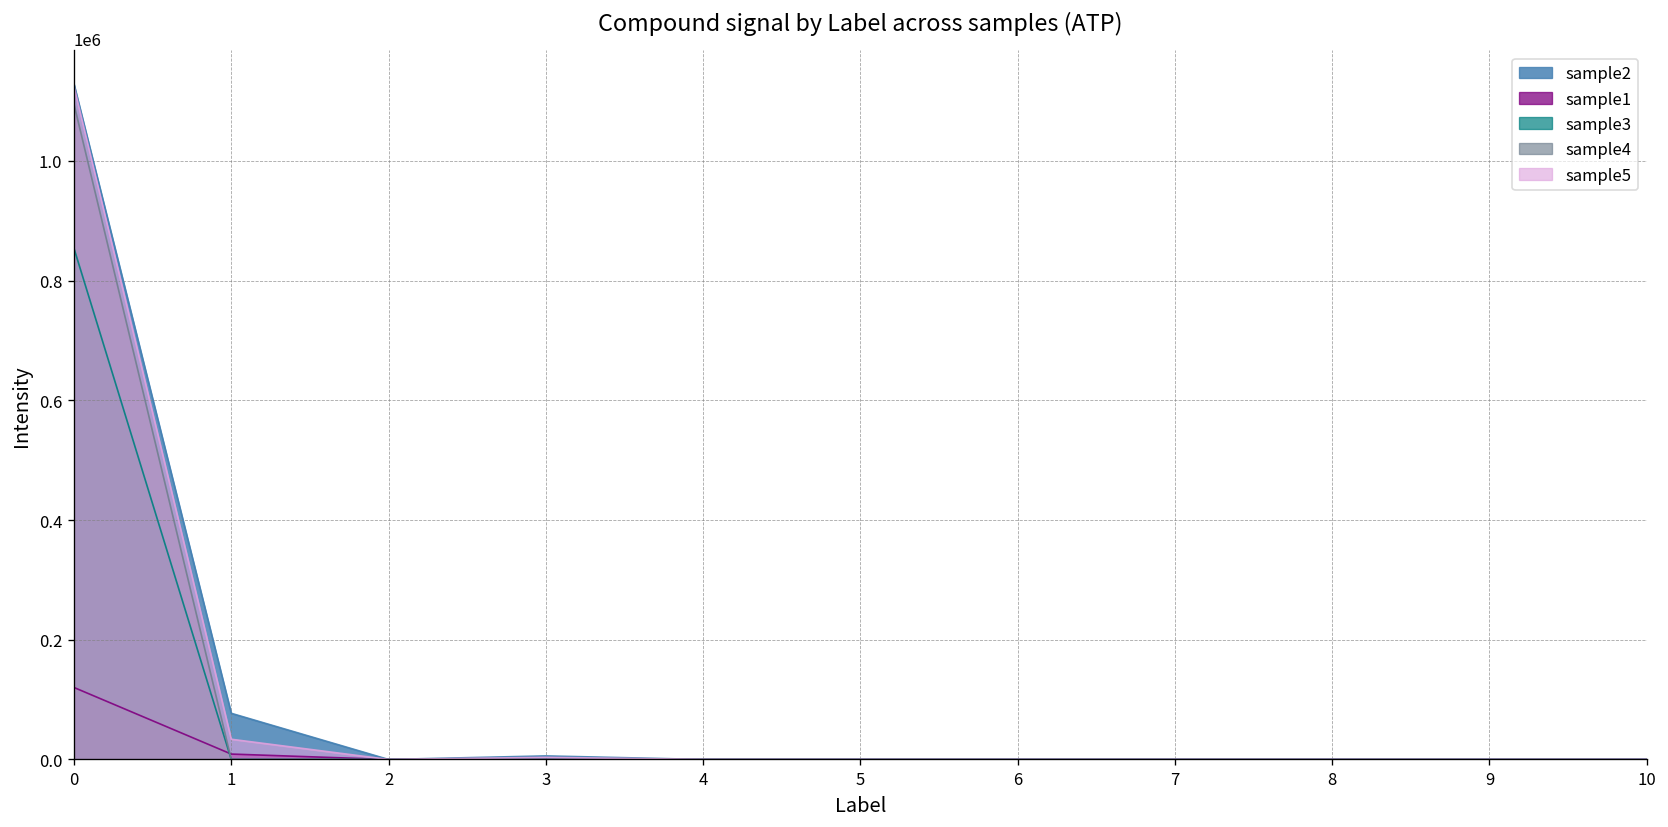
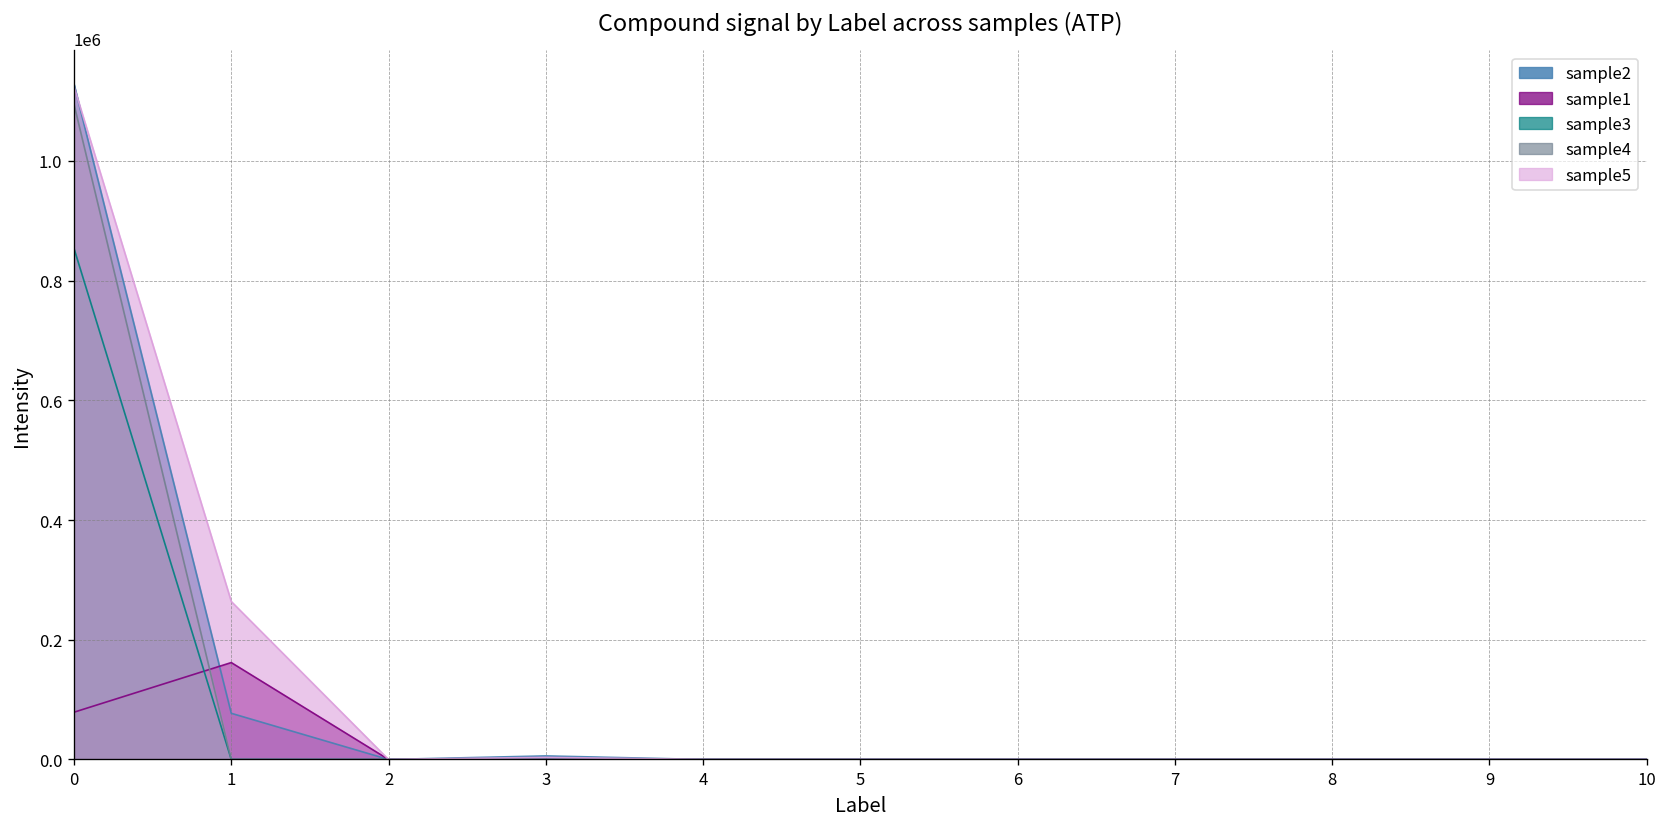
sample1, 0: 120000 -> 80000
sample1, 1: 10000 -> 160000
sample5, 1: 30000 -> 260000
